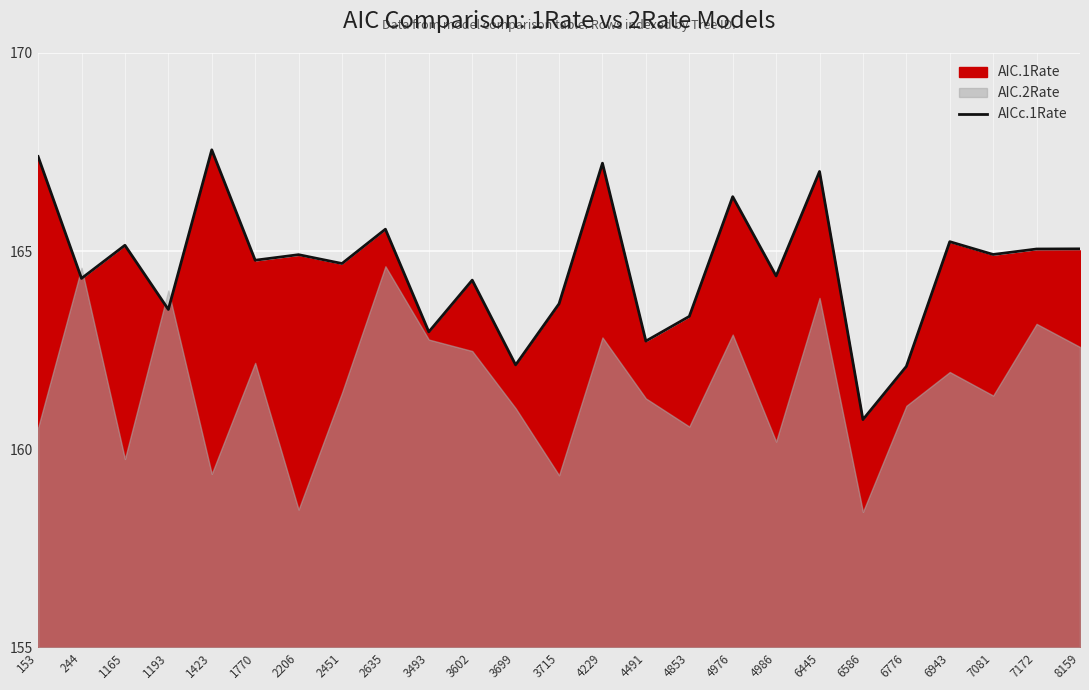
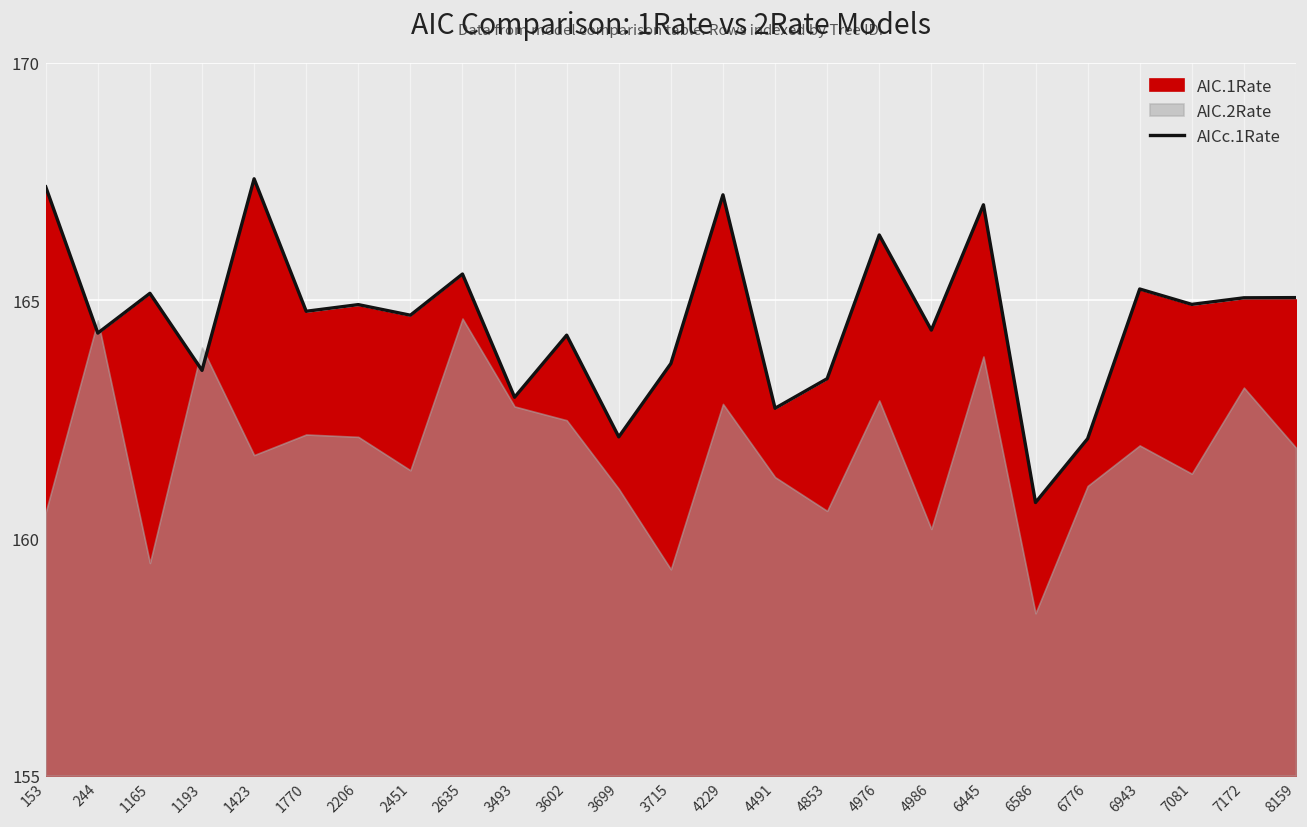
AIC.2Rate, 1165: 159.8 -> 159.5
AIC.2Rate, 1423: 159.4 -> 161.7
AIC.2Rate, 2206: 158.5 -> 162.1
AIC.2Rate, 8159: 162.6 -> 161.9
